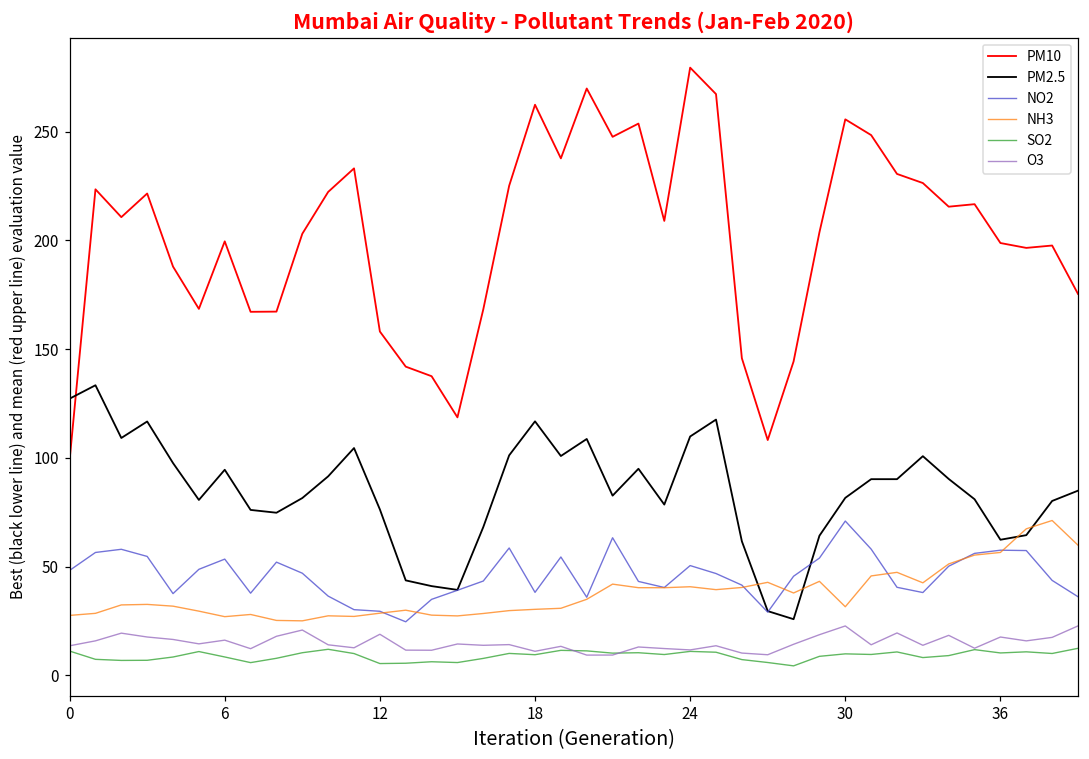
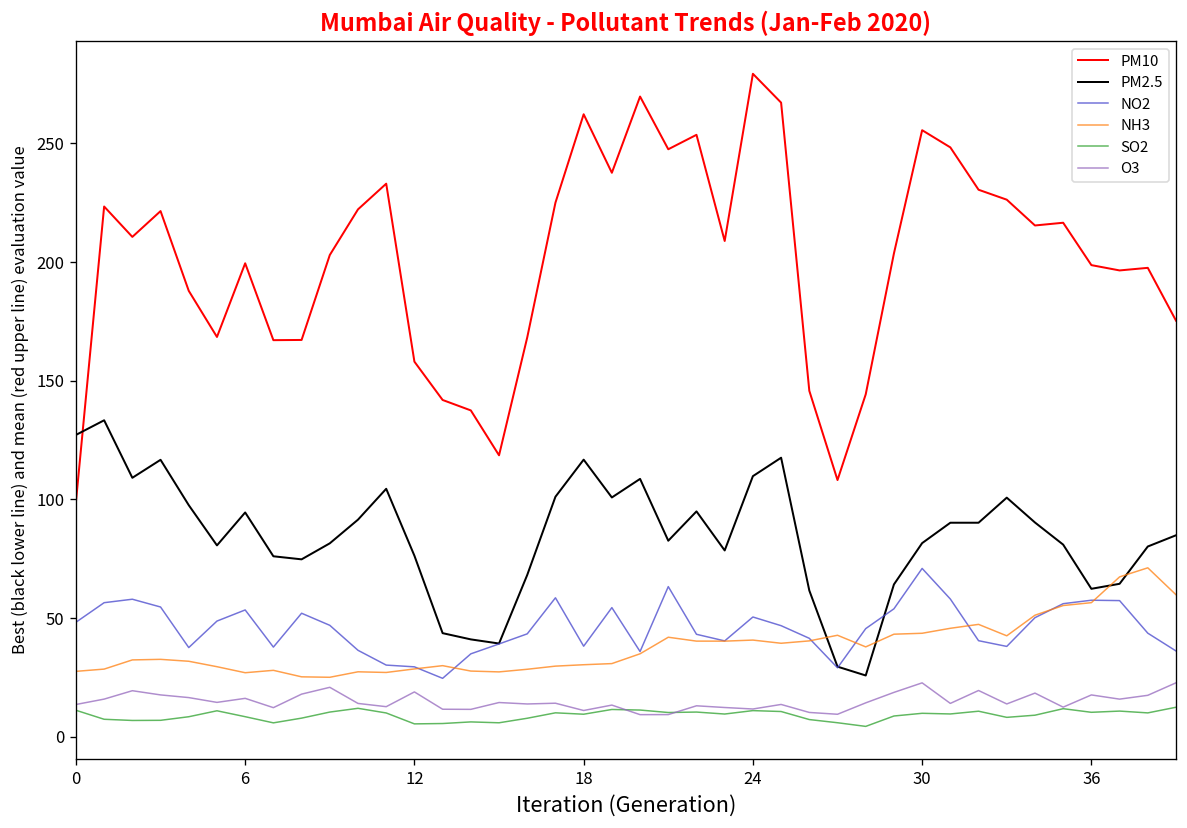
NH3, 30: 32 -> 44
